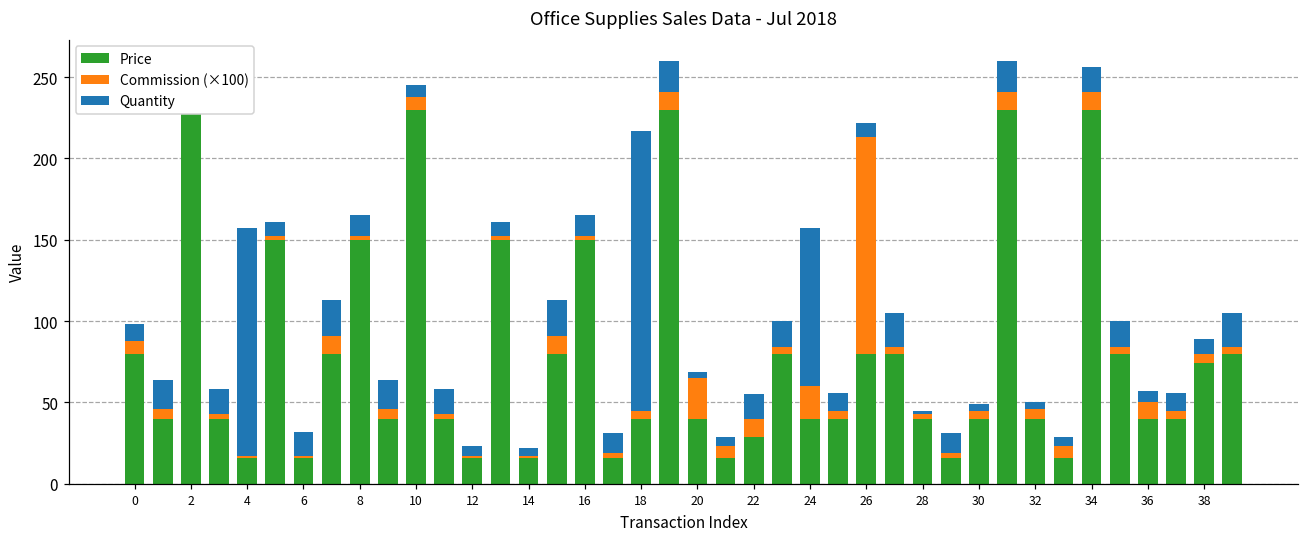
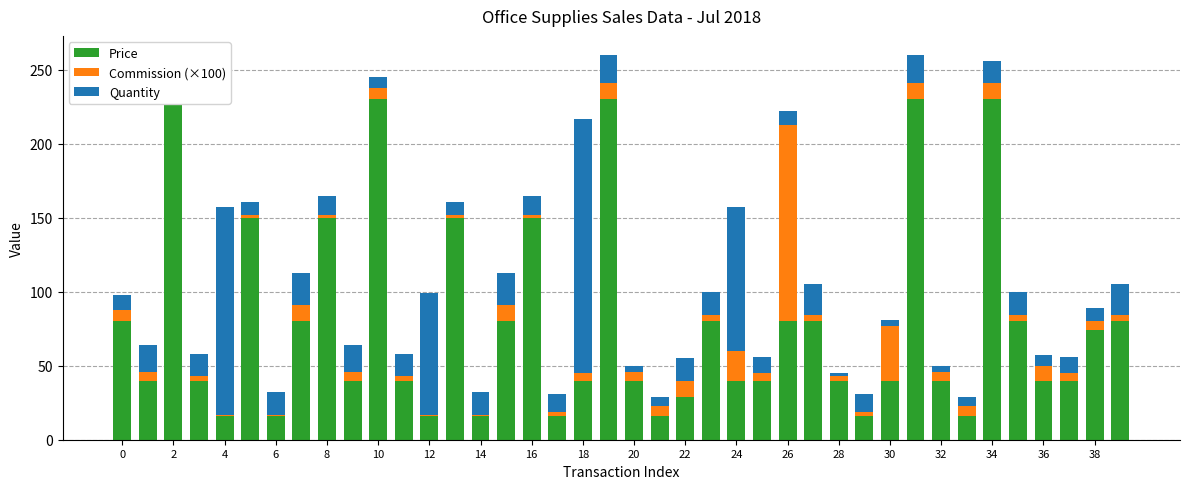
Quantity, 12: 6 -> 82
Quantity, 14: 5 -> 15
Commission (×100), 20: 25 -> 6
Commission (×100), 30: 5 -> 37
